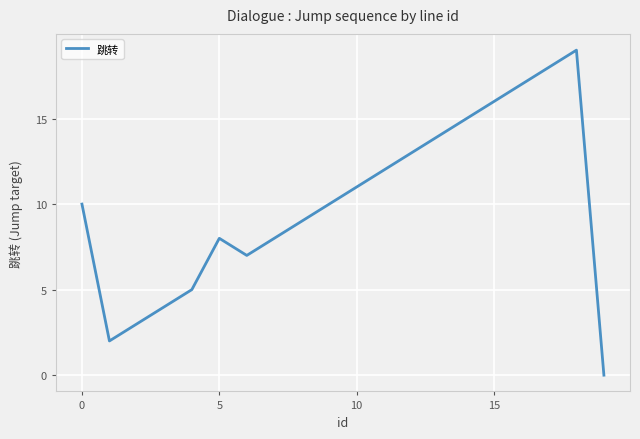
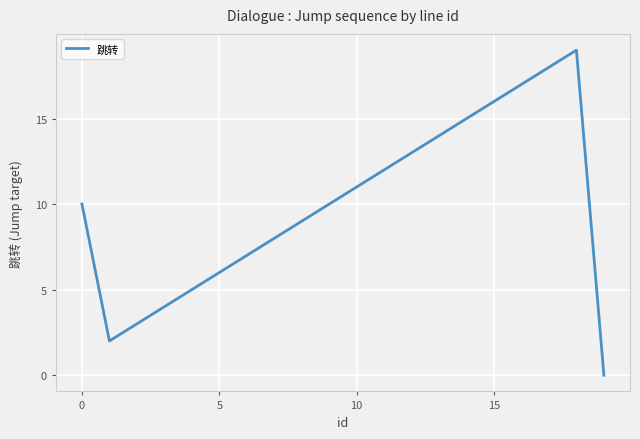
5: 8 -> 6
